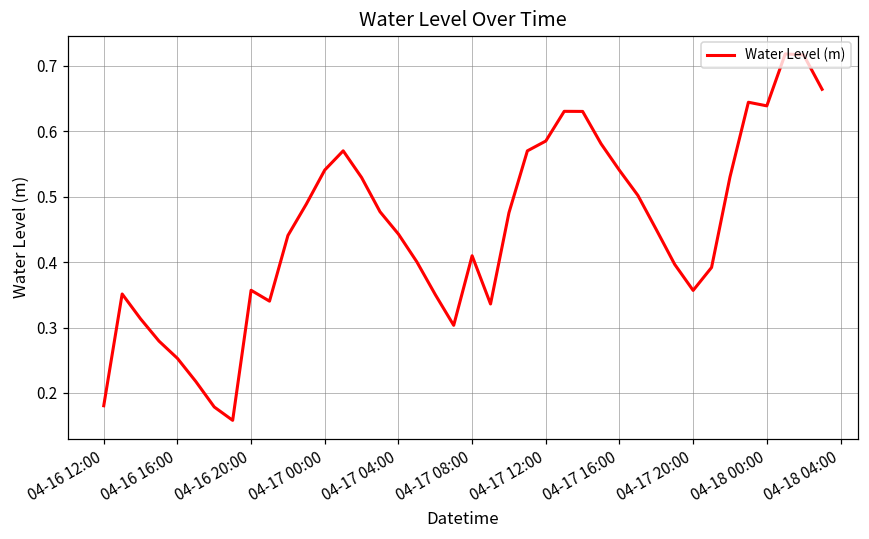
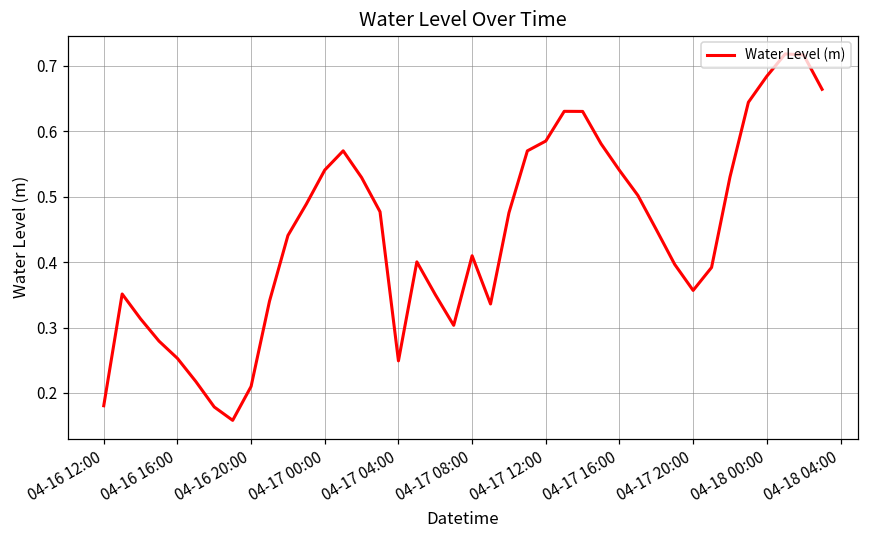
04-16 20:00: 0.36 -> 0.21
04-17 04:00: 0.44 -> 0.25
04-18 00:00: 0.64 -> 0.68
